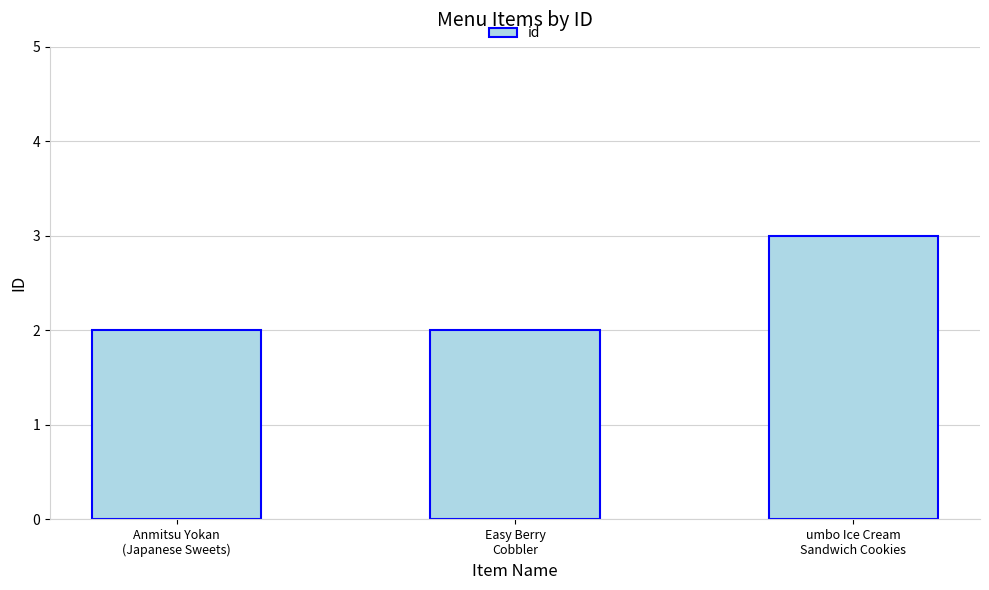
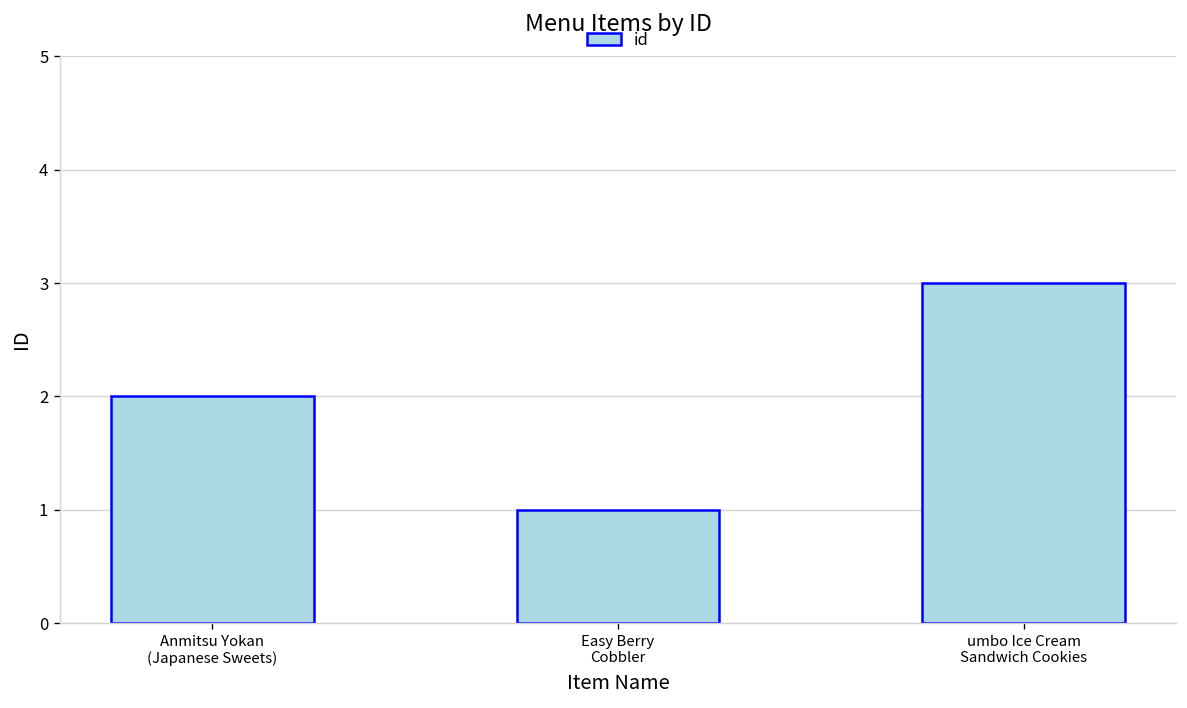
Easy Berry Cobbler: 2 -> 1
